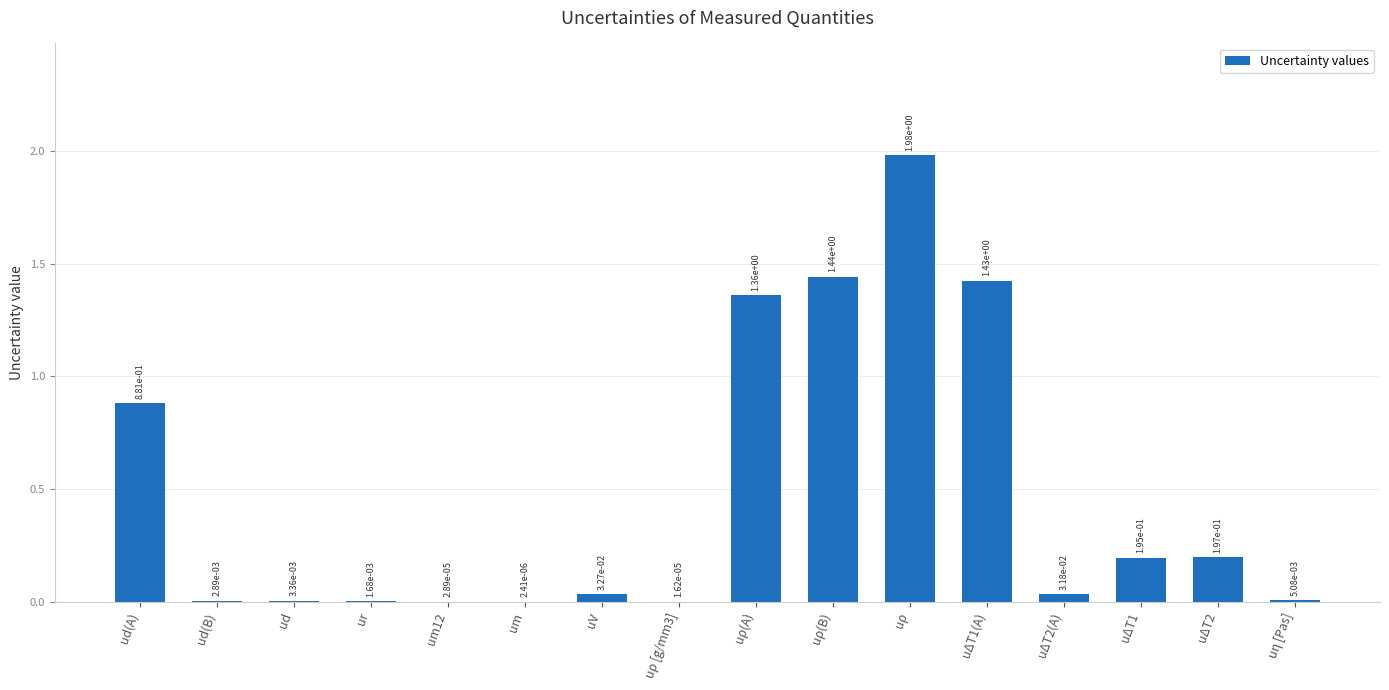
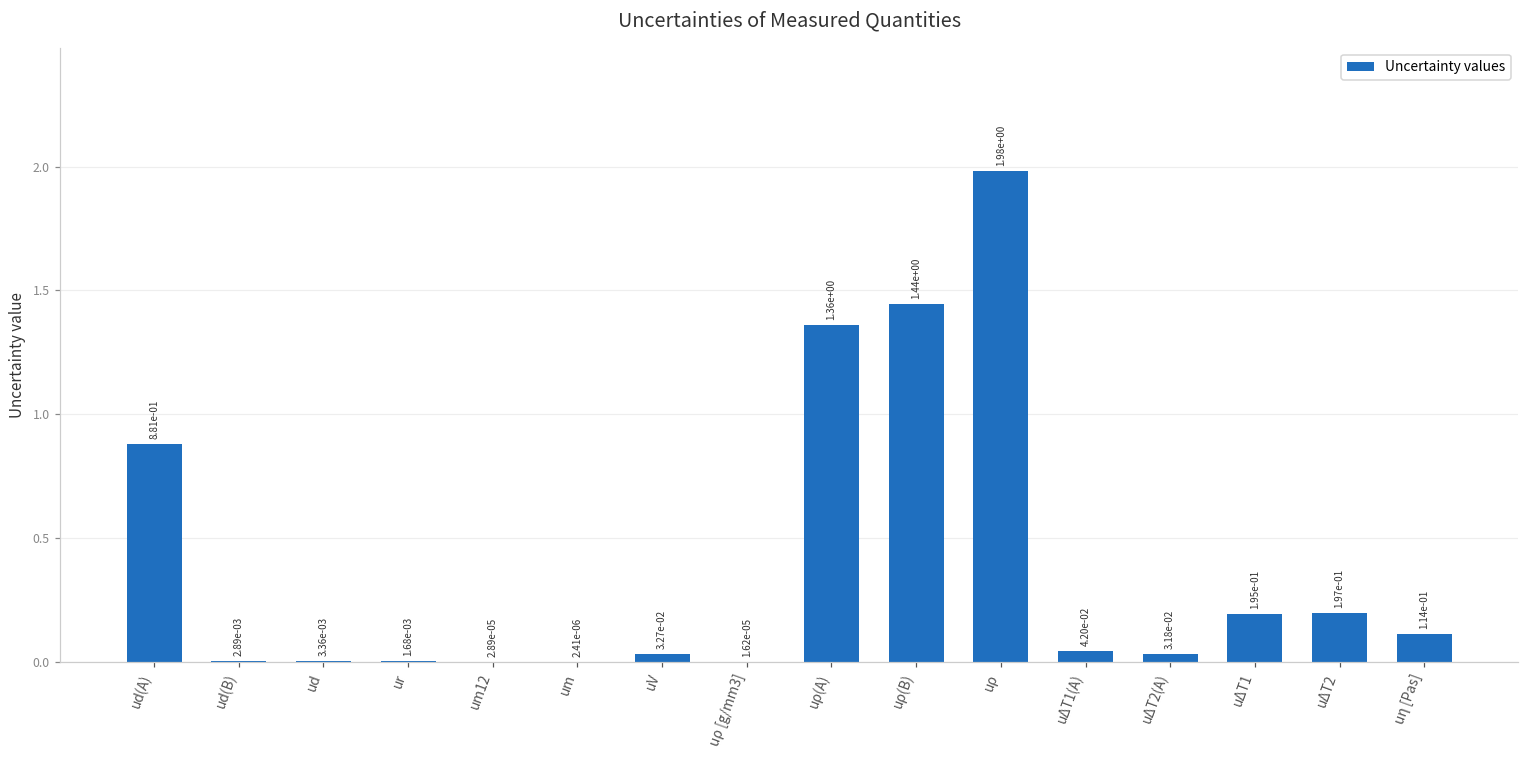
uΔT1(A): 1.43e+00 -> 4.20e-02
uη [Pas]: 5.08e-03 -> 1.14e-01
